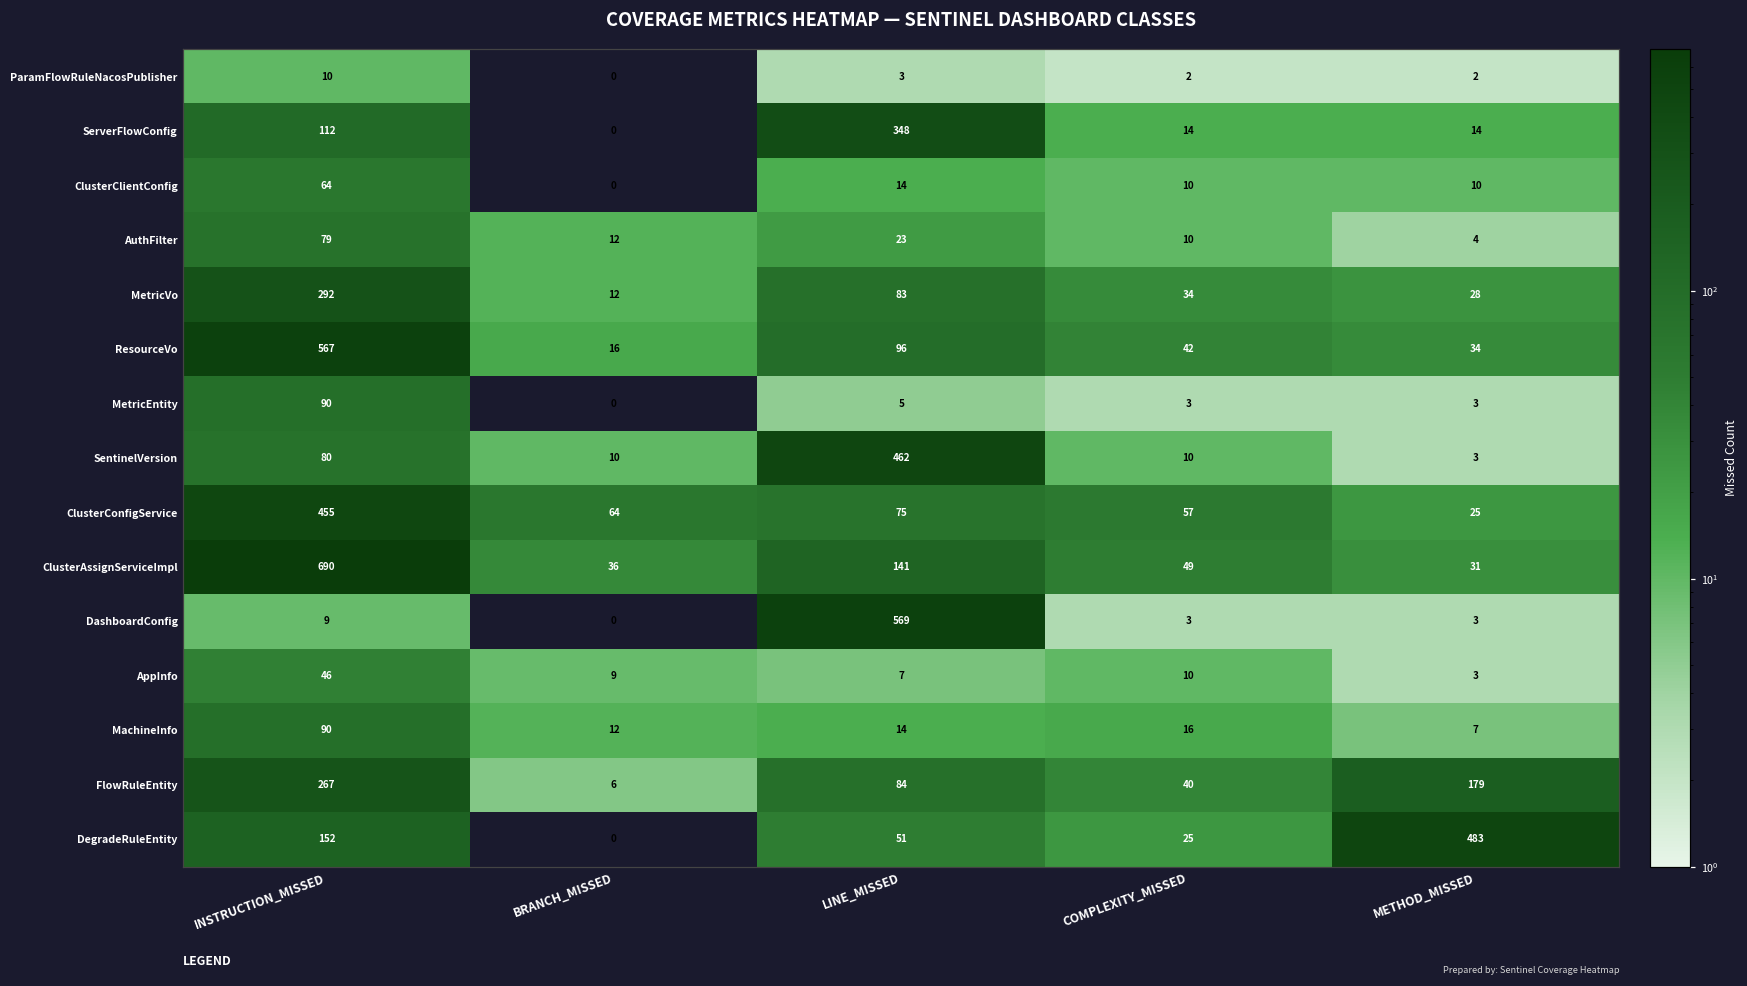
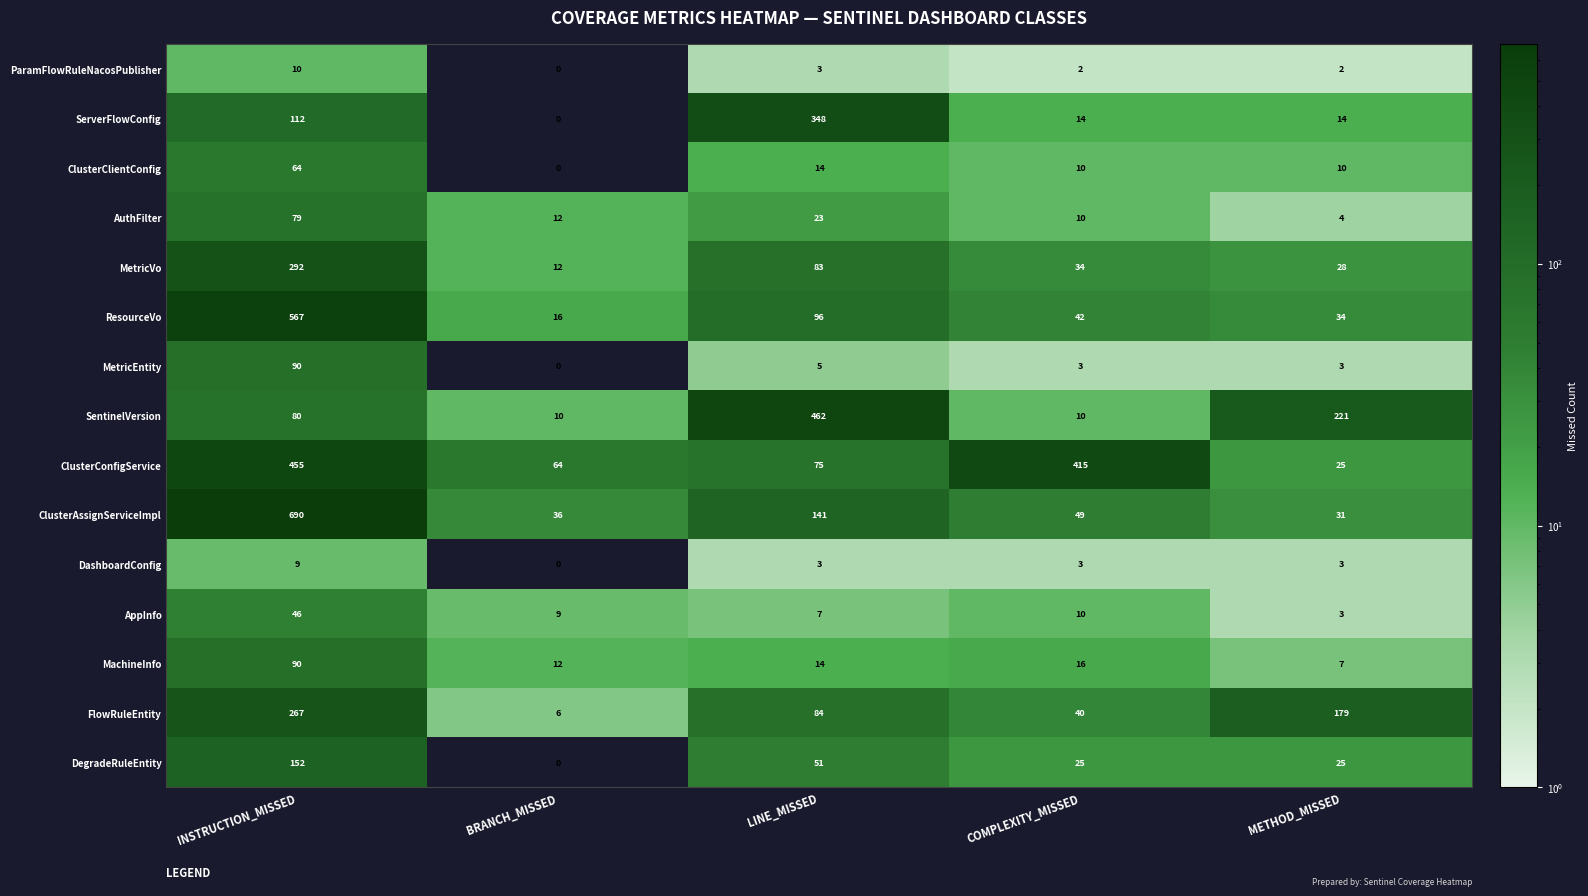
SentinelVersion, METHOD_MISSED: 3 -> 221
ClusterConfigService, COMPLEXITY_MISSED: 57 -> 415
DashboardConfig, LINE_MISSED: 569 -> 3
DegradeRuleEntity, METHOD_MISSED: 483 -> 25
